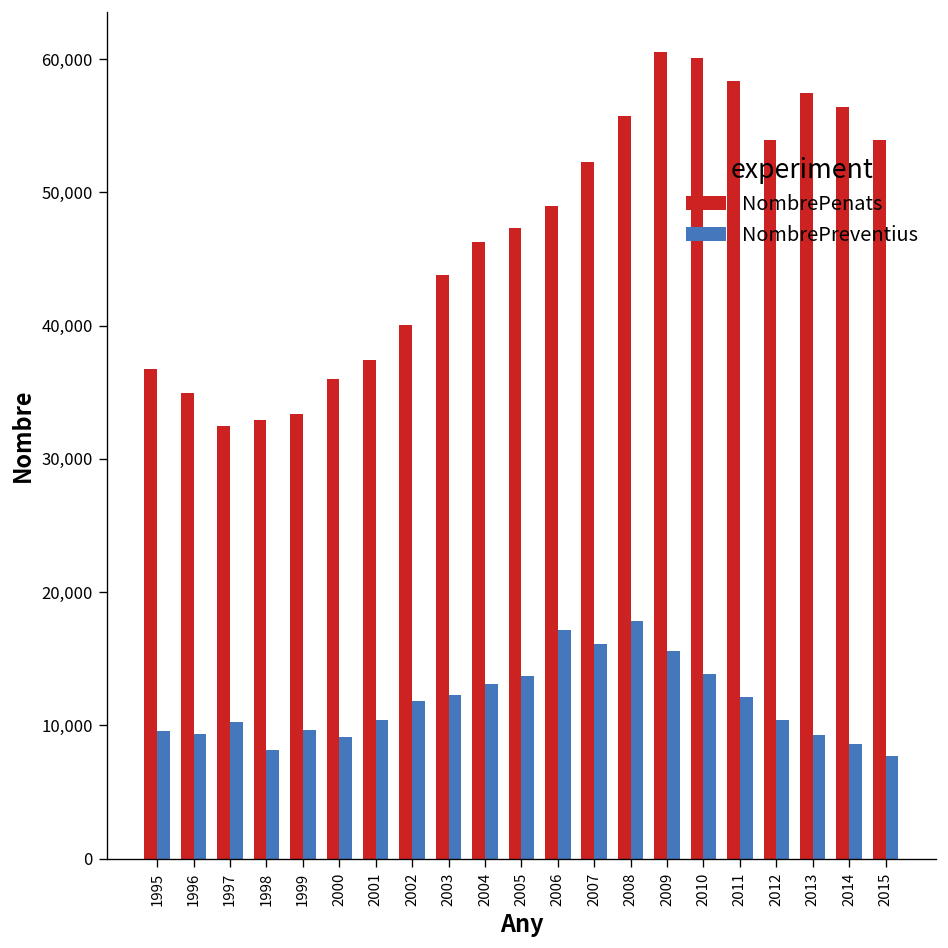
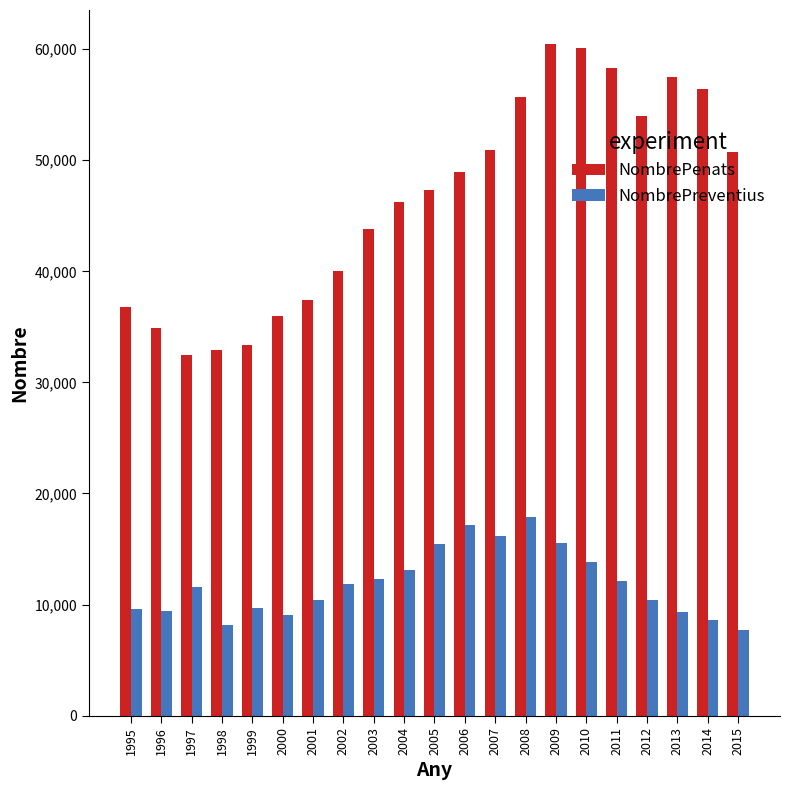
NombrePreventius, 1997: 10,300 -> 11,600
NombrePreventius, 2005: 13,700 -> 15,500
NombrePenats, 2007: 52,300 -> 51,000
NombrePenats, 2015: 53,900 -> 50,700
